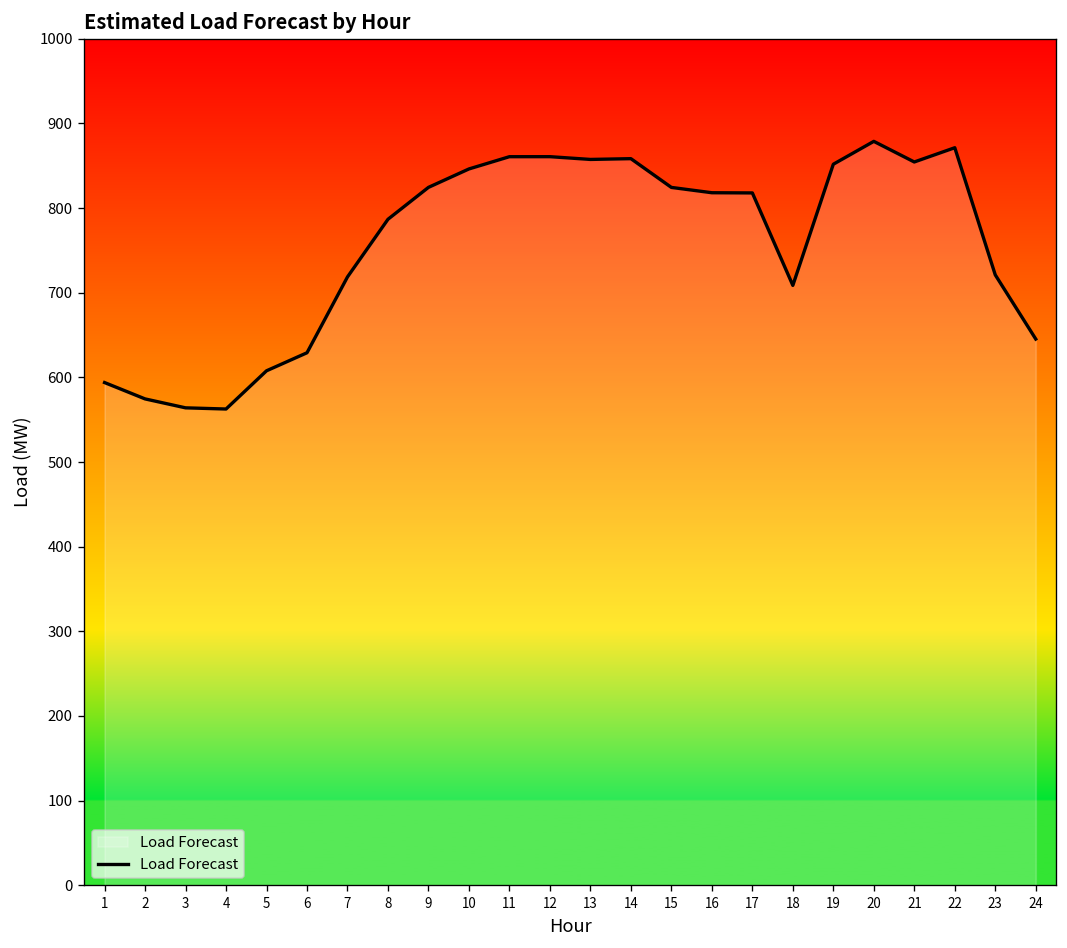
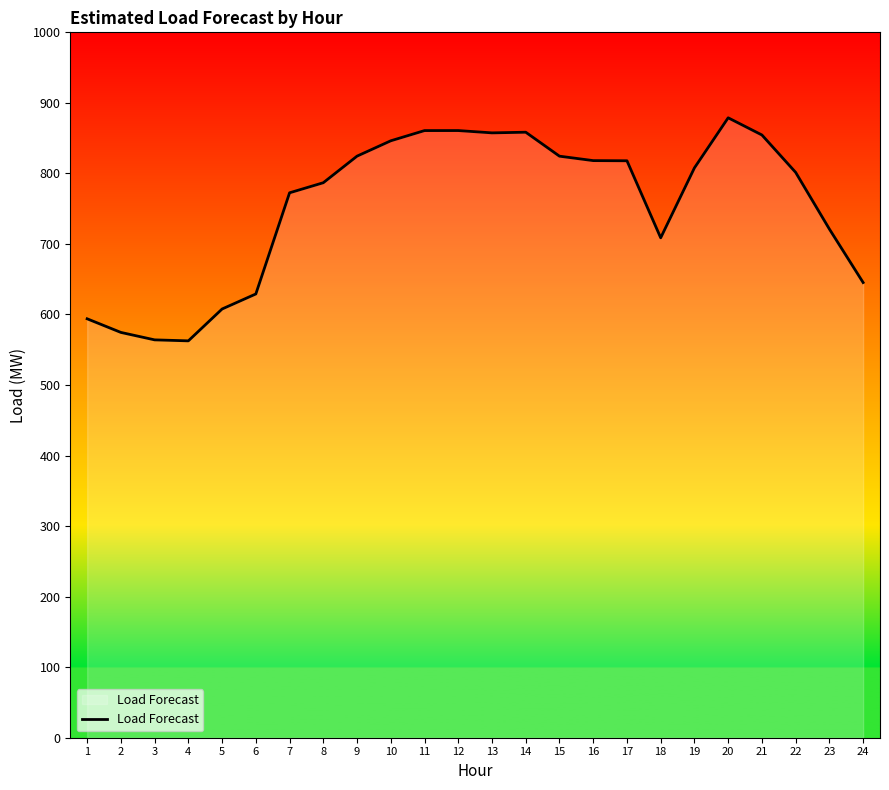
7: 720 -> 770
19: 850 -> 810
22: 870 -> 800
